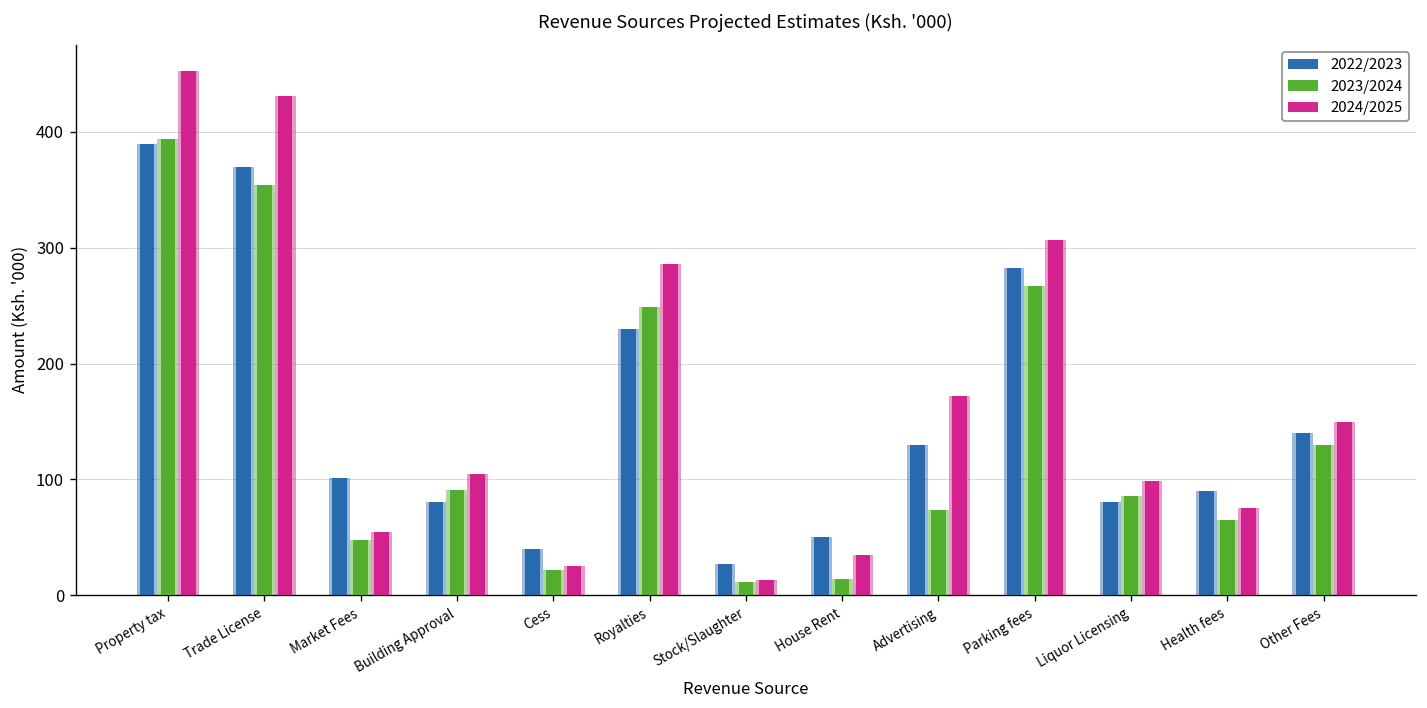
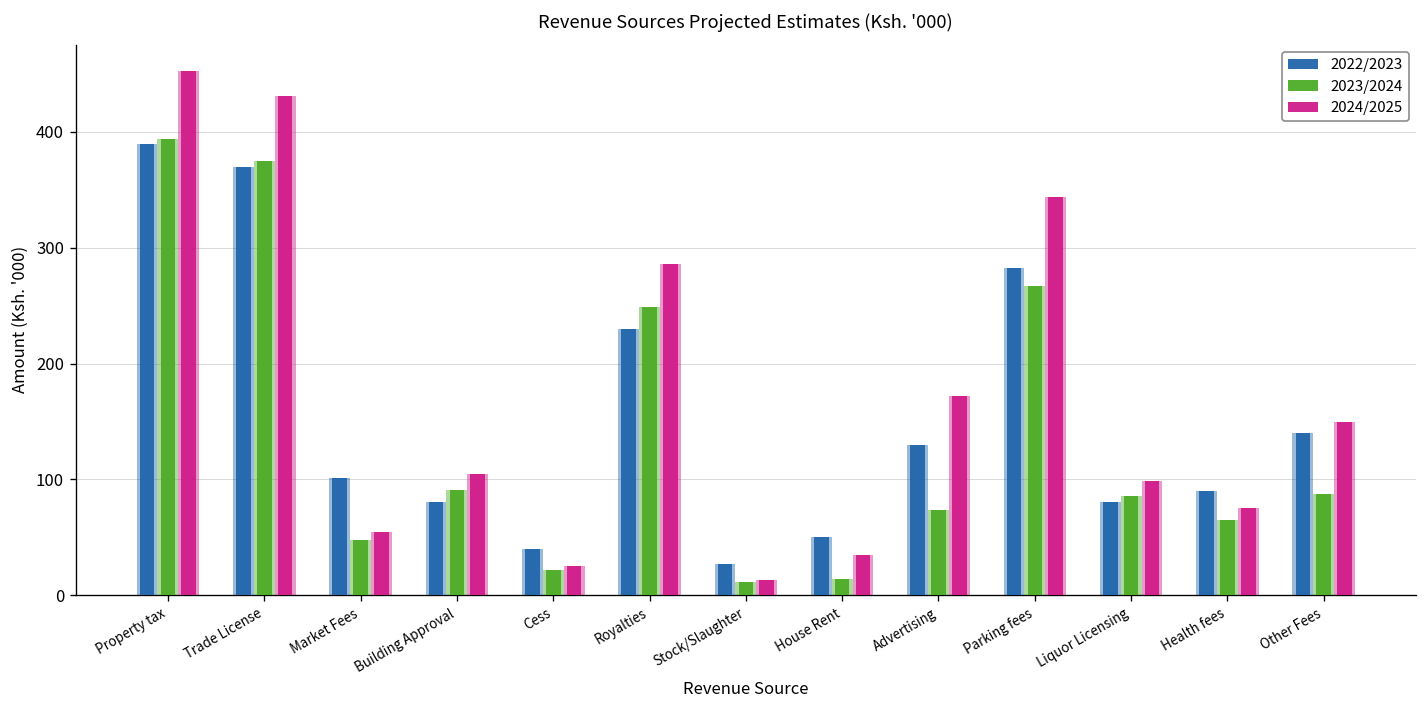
2023/2024, Trade License: 350 -> 380
2024/2025, Parking fees: 310 -> 340
2023/2024, Other Fees: 130 -> 90
